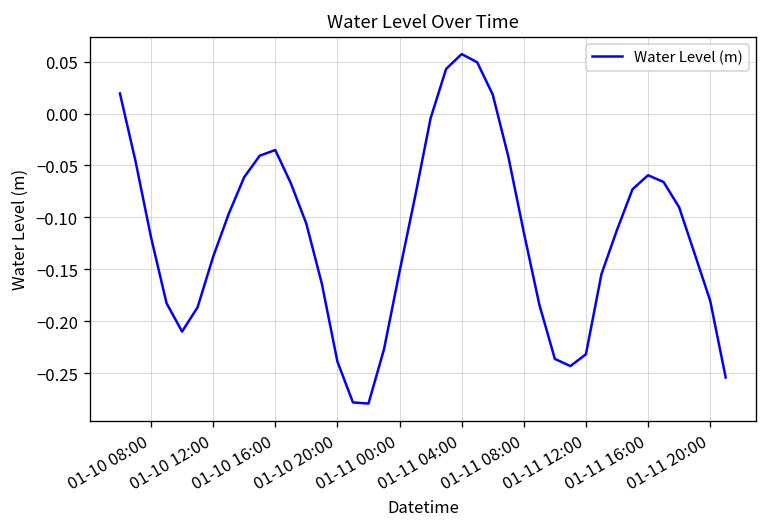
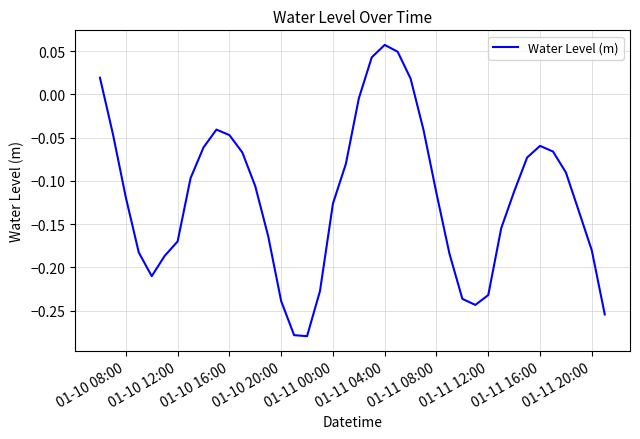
01-10 12:00: -0.14 -> -0.17
01-10 16:00: -0.04 -> -0.05
01-11 00:00: -0.15 -> -0.13
